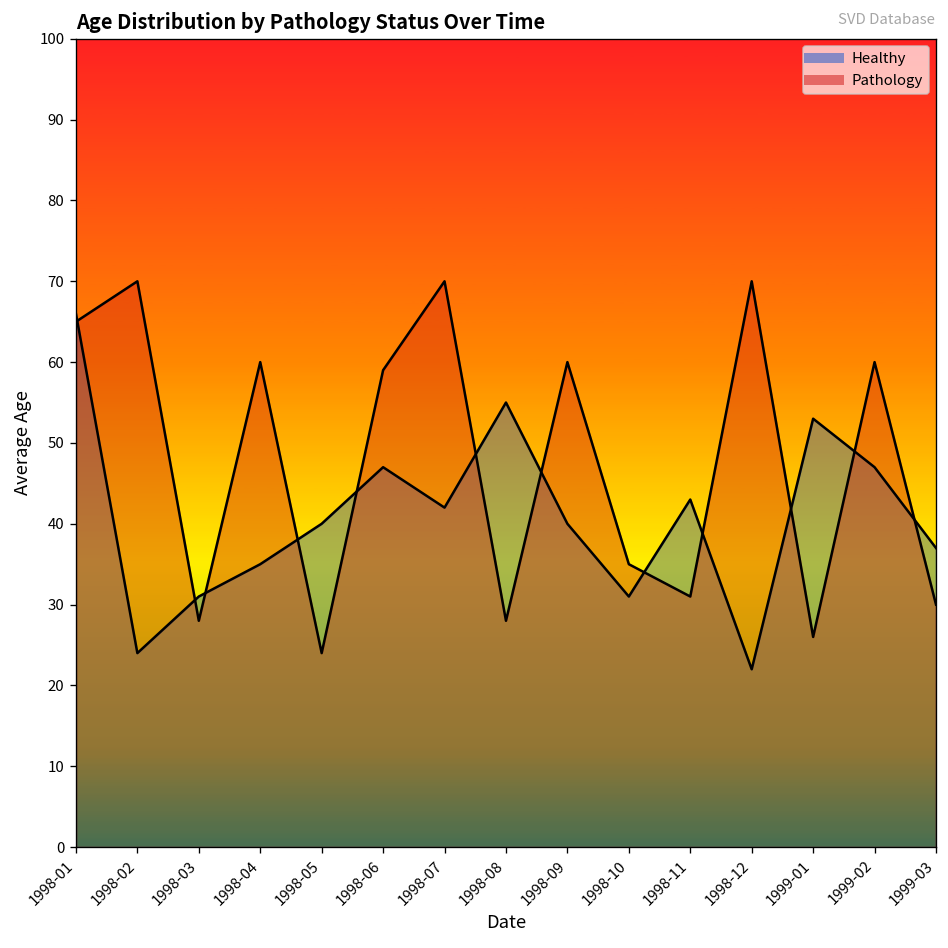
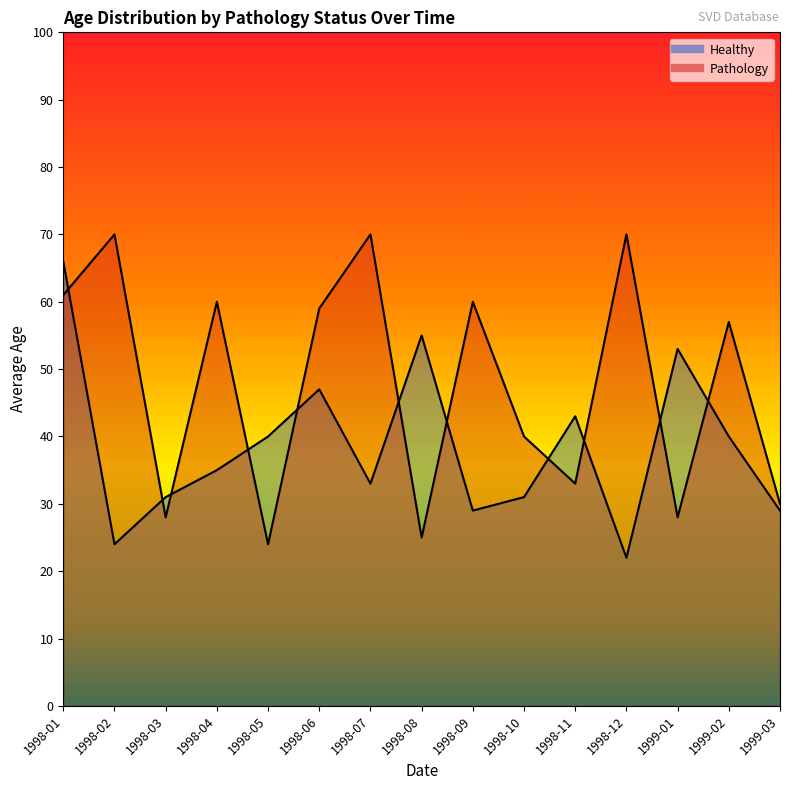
Pathology, 1998-01: 65 -> 61
Healthy, 1998-07: 42 -> 33
Pathology, 1998-08: 28 -> 25
Healthy, 1998-09: 40 -> 29
Pathology, 1998-10: 35 -> 40
Pathology, 1998-11: 31 -> 33
Pathology, 1999-01: 26 -> 28
Healthy, 1999-02: 47 -> 40
Pathology, 1999-02: 60 -> 57
Healthy, 1999-03: 37 -> 29
